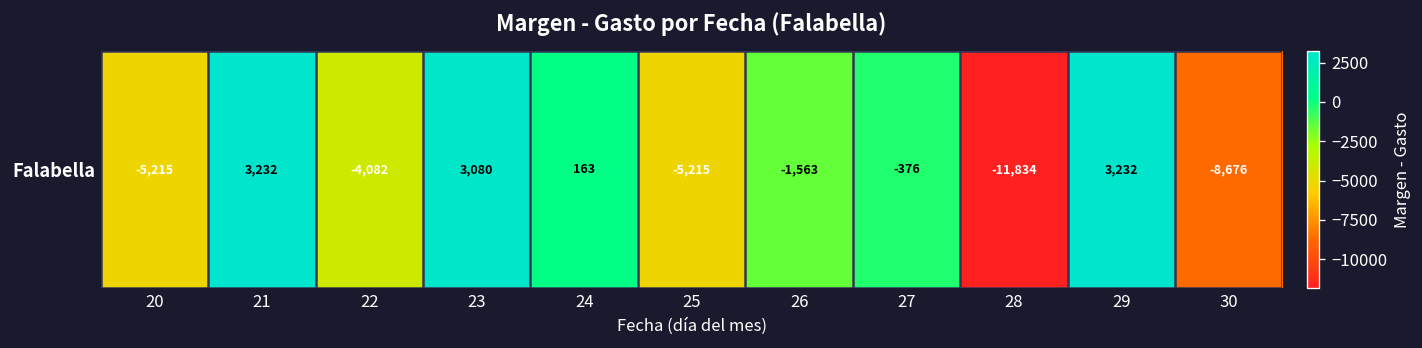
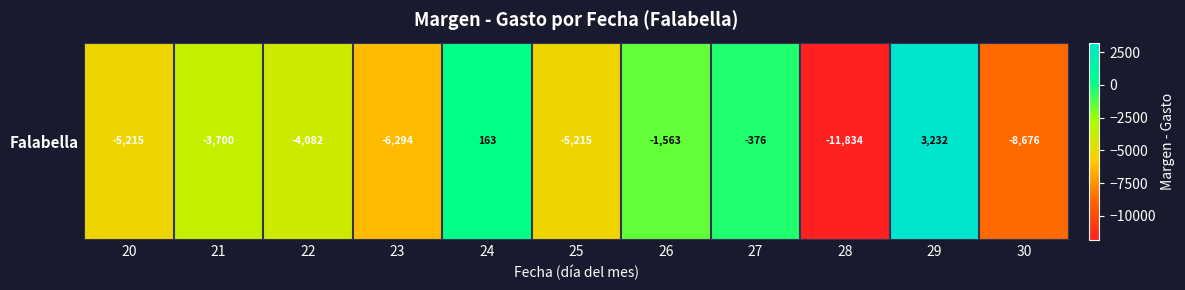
Falabella, 21: 3,232 -> -3,700
Falabella, 23: 3,080 -> -6,294
